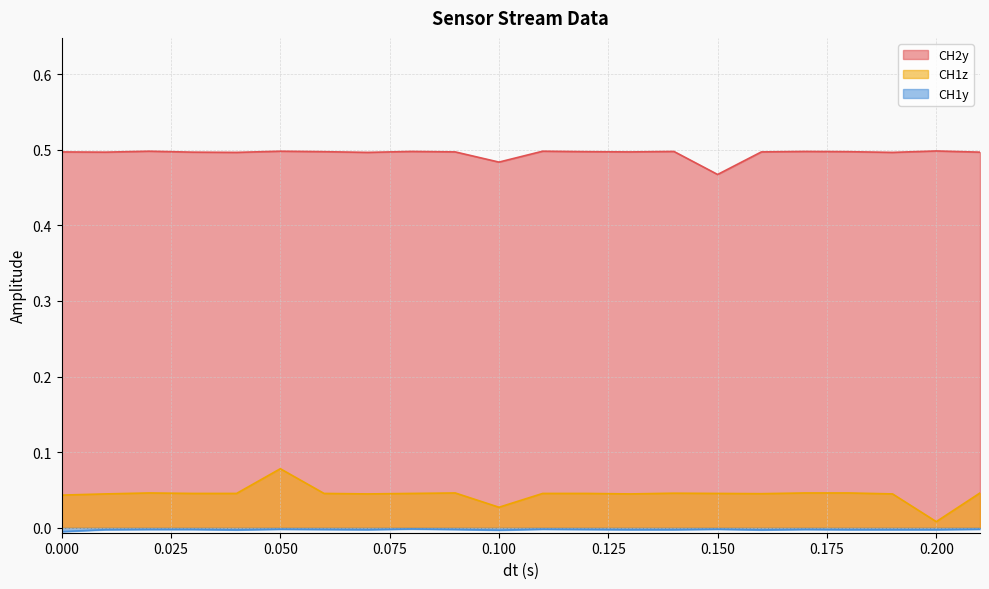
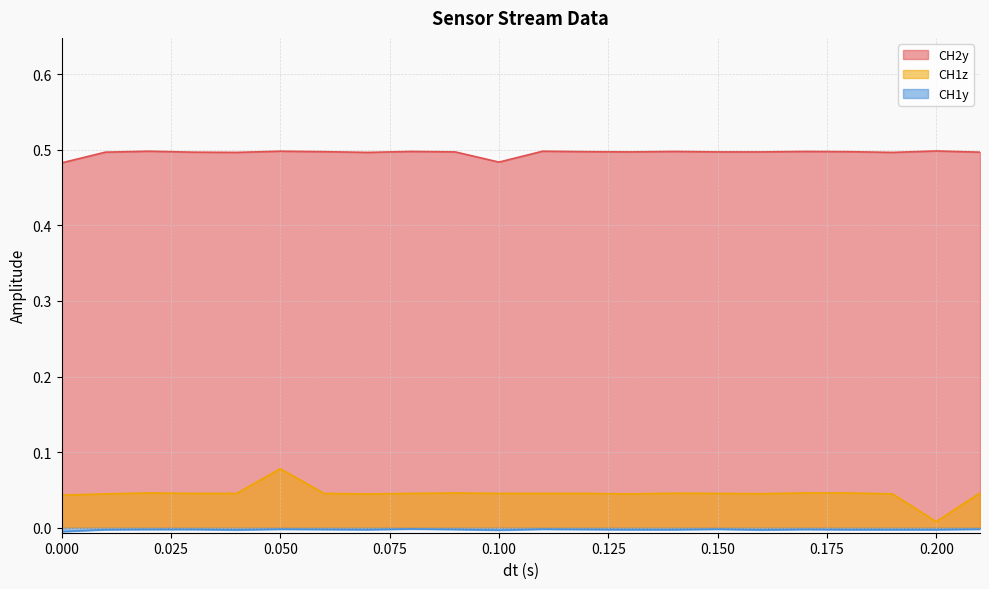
CH2y, 0.000: 0.50 -> 0.48
CH1z, 0.100: 0.03 -> 0.05
CH2y, 0.150: 0.47 -> 0.50
